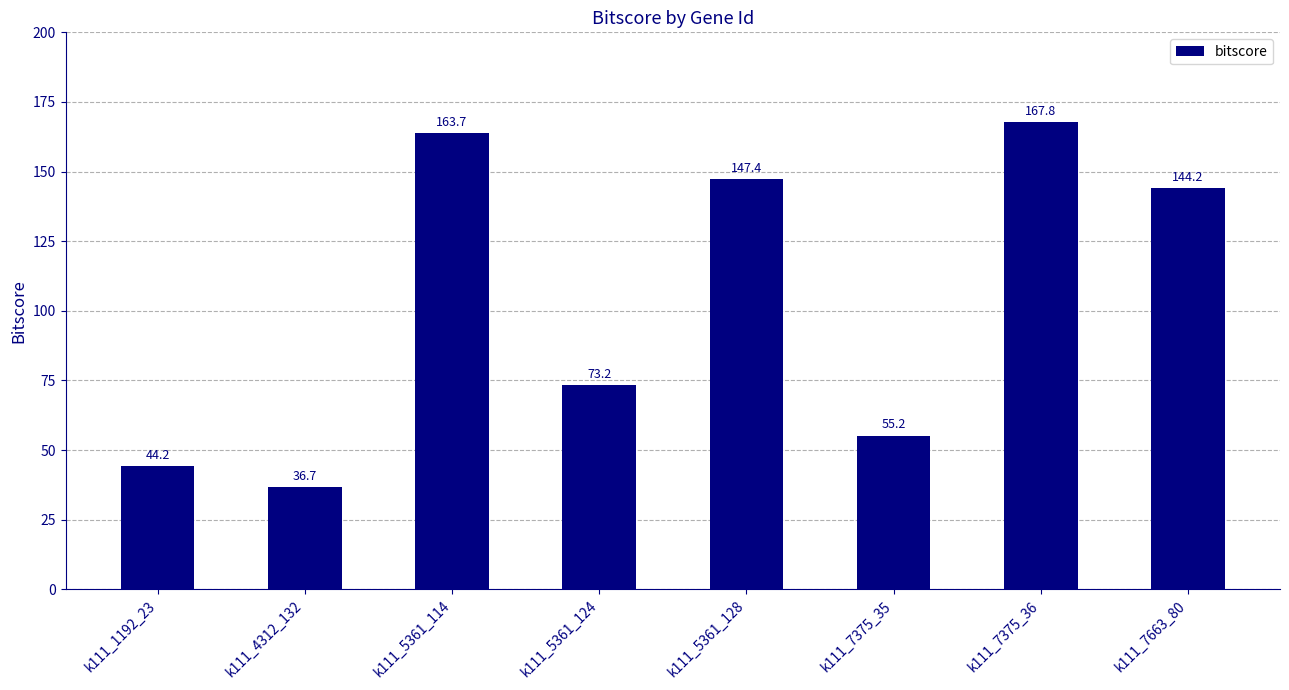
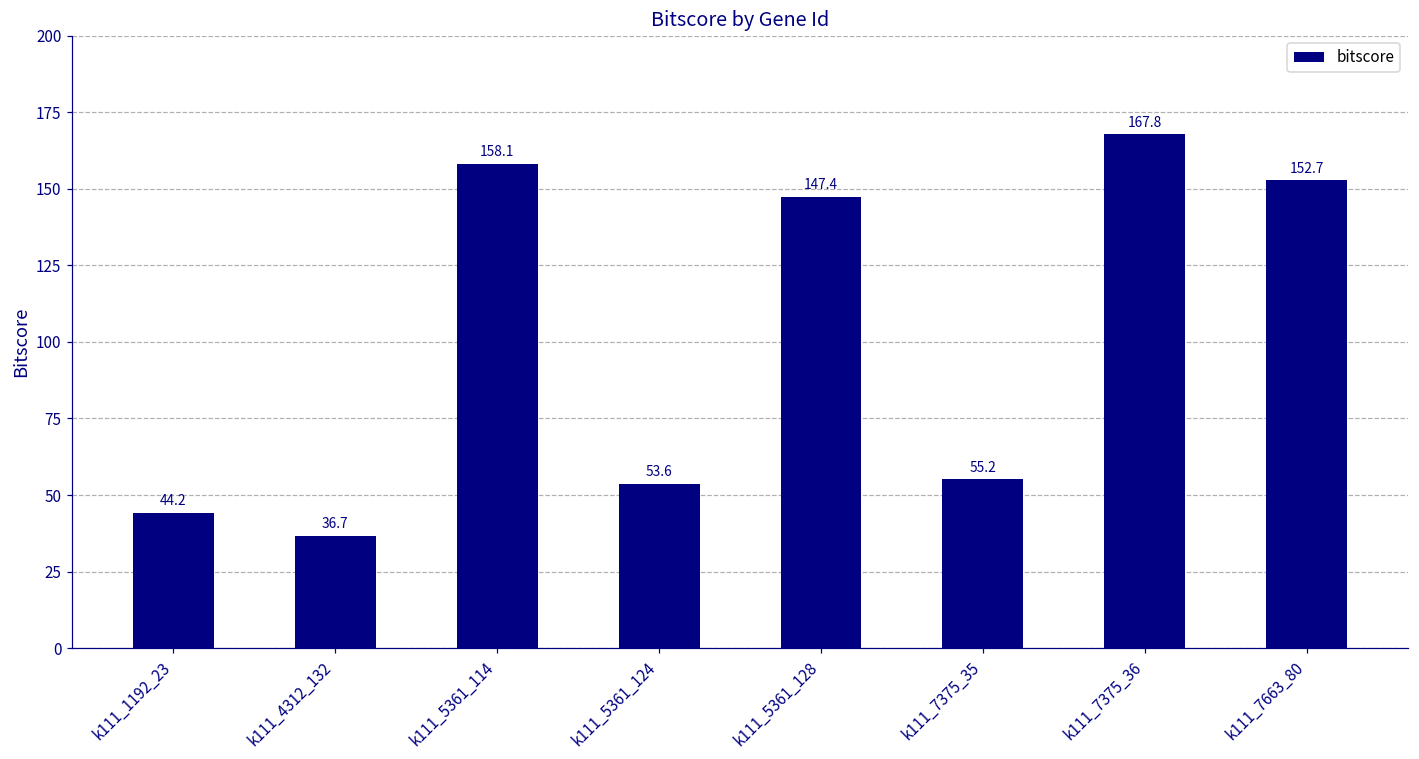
k111_5361_114: 163.7 -> 158.1
k111_5361_124: 73.2 -> 53.6
k111_7663_80: 144.2 -> 152.7
